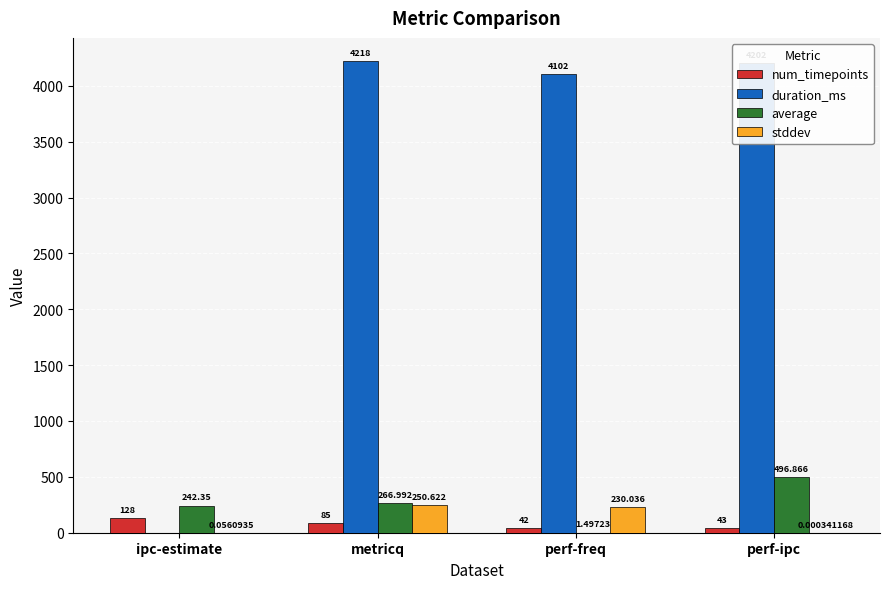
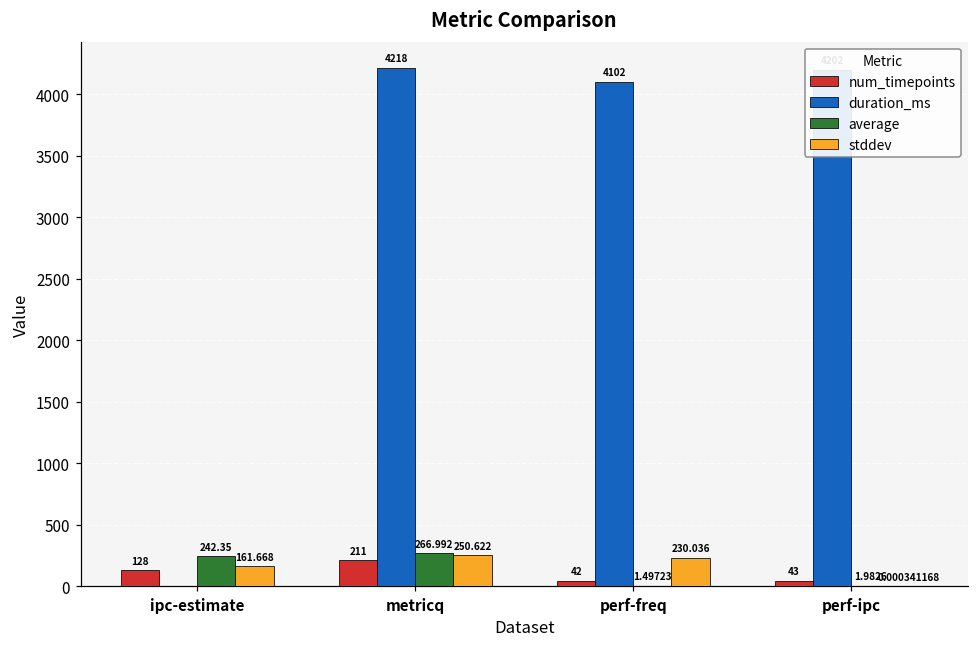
stddev, ipc-estimate: 0.0560935 -> 161.668
num_timepoints, metricq: 85 -> 211
average, perf-ipc: 496.866 -> 1.9826
